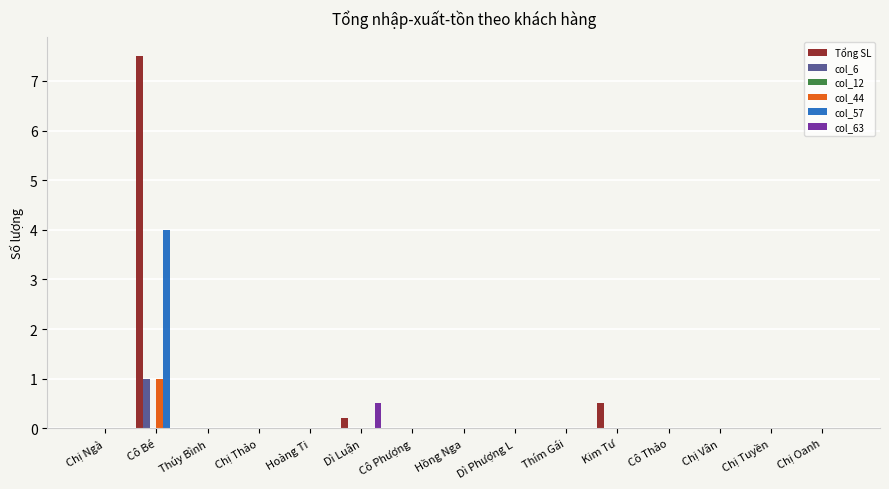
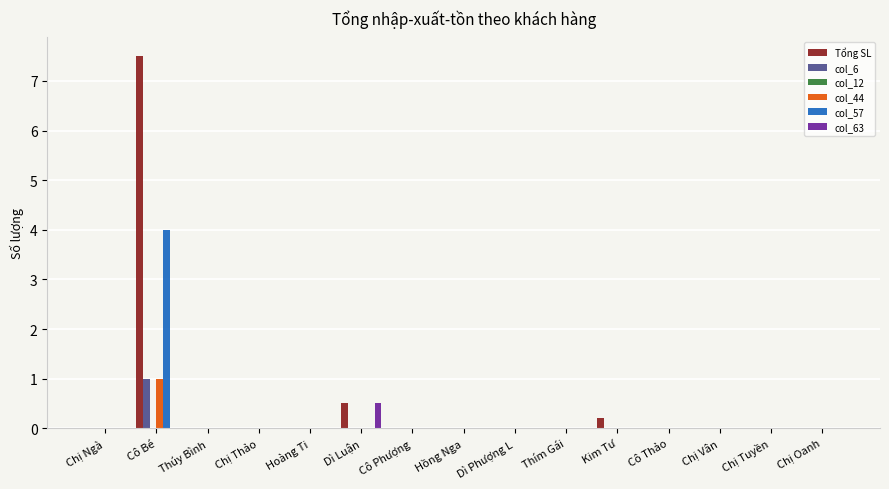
Tổng SL, Dì Luận: 0.2 -> 0.5
Tổng SL, Kim Tư: 0.5 -> 0.2
